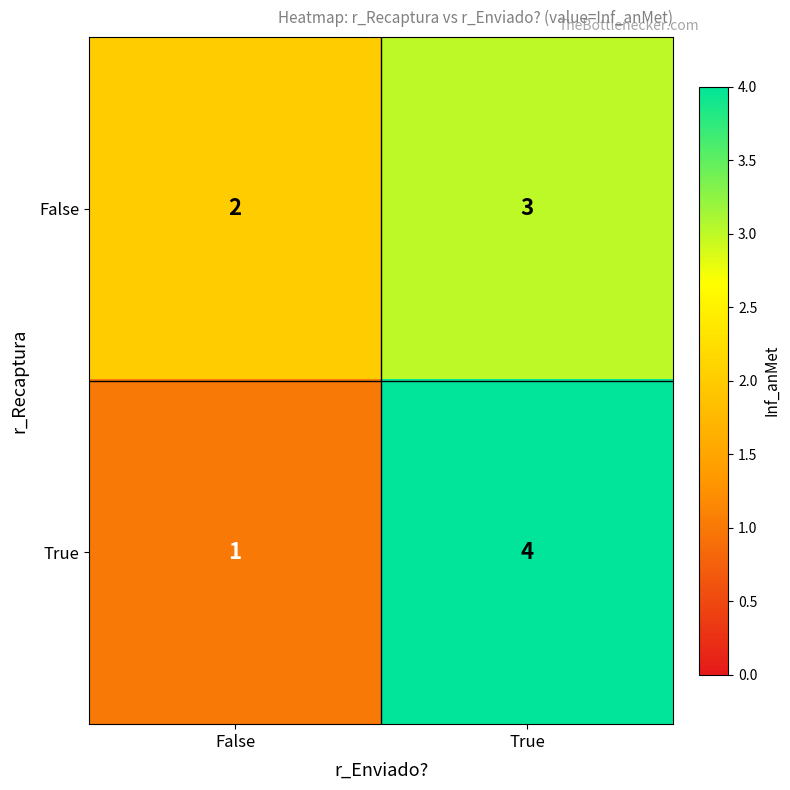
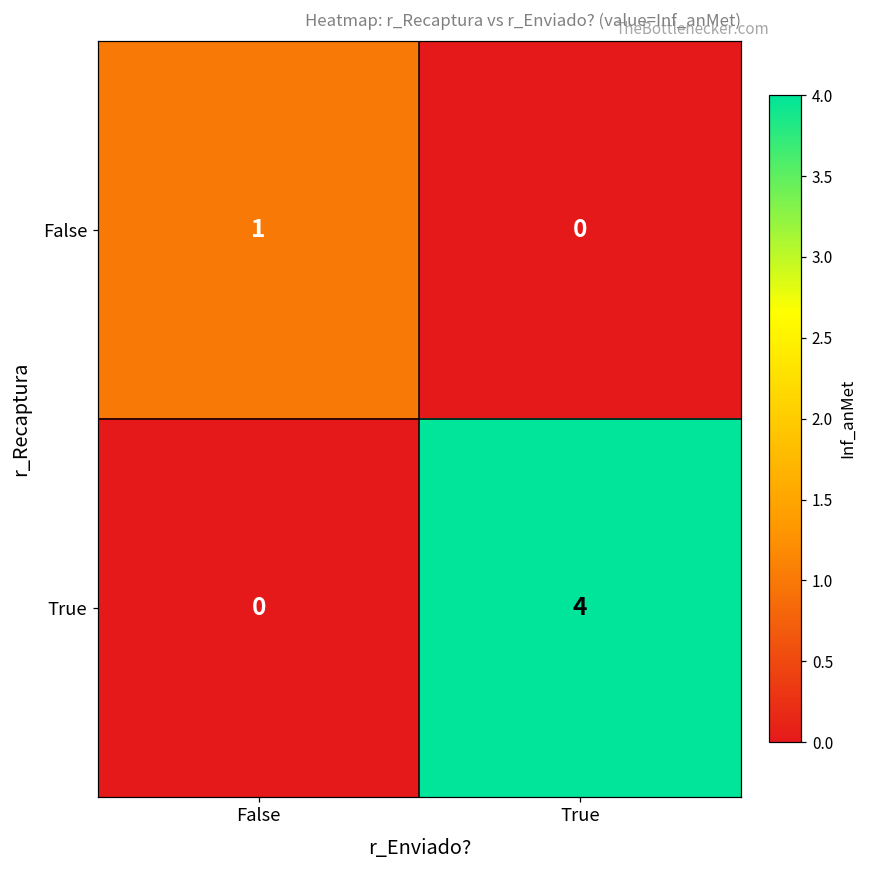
False, False: 2 -> 1
False, True: 3 -> 0
True, False: 1 -> 0
